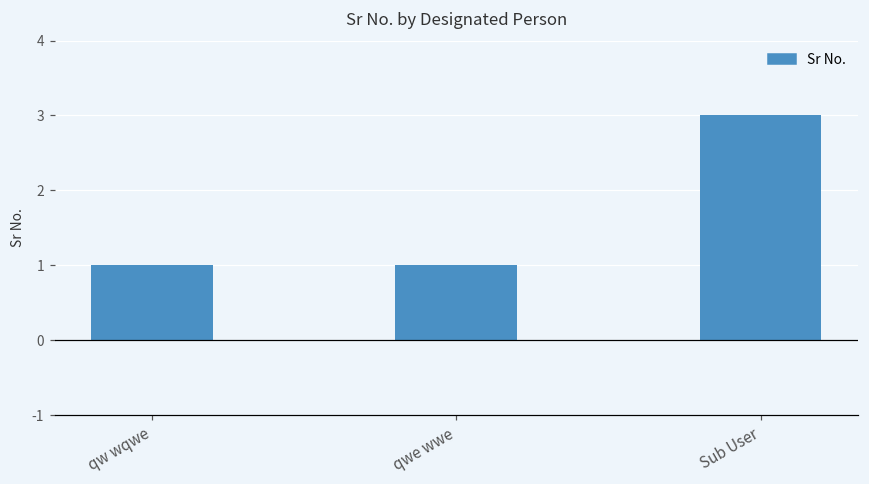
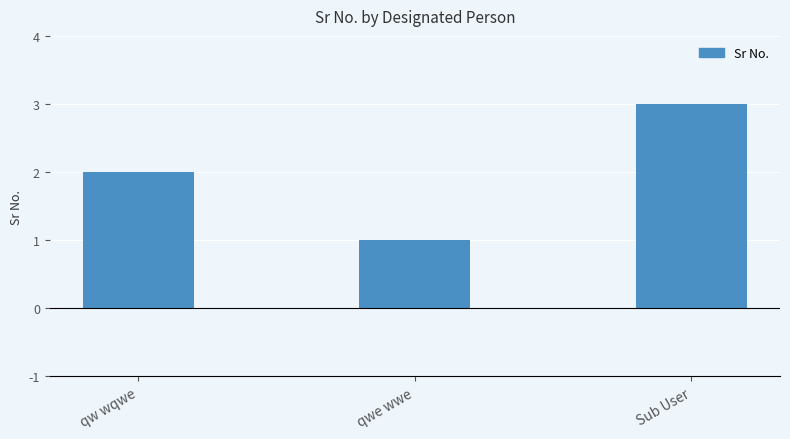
qw wqwe: 1 -> 2
